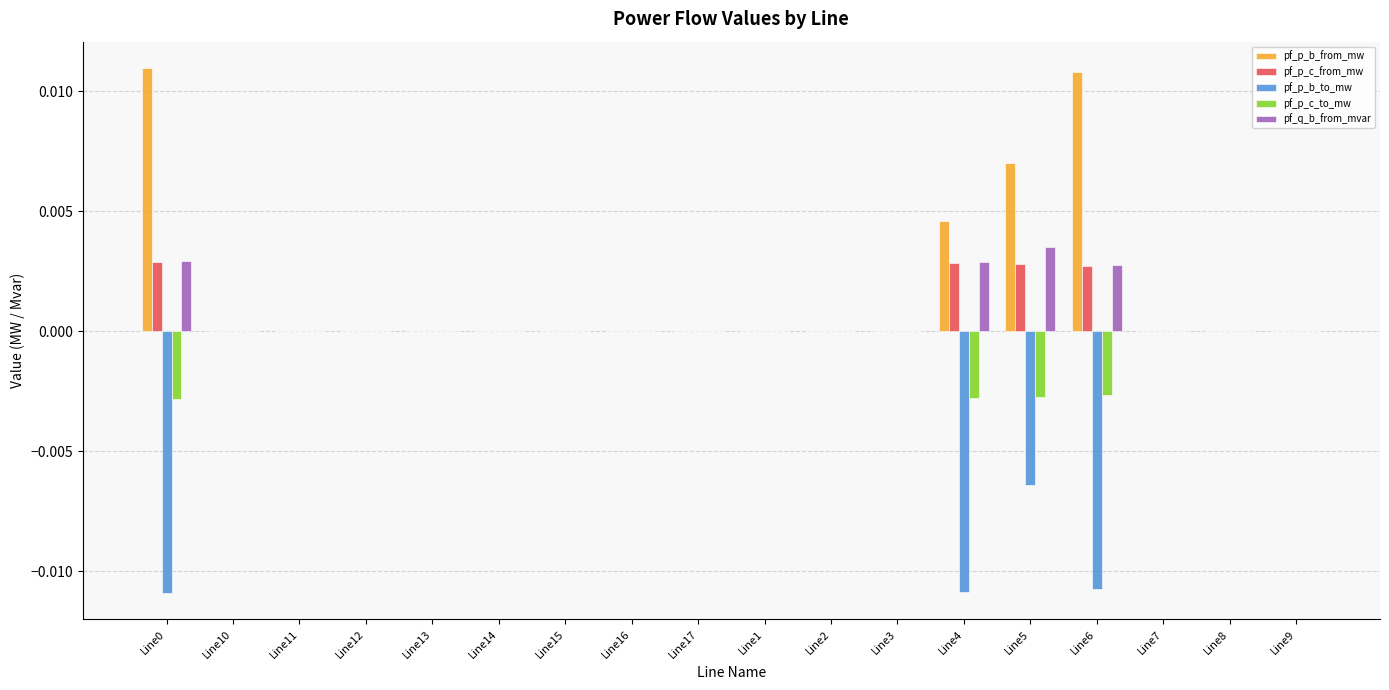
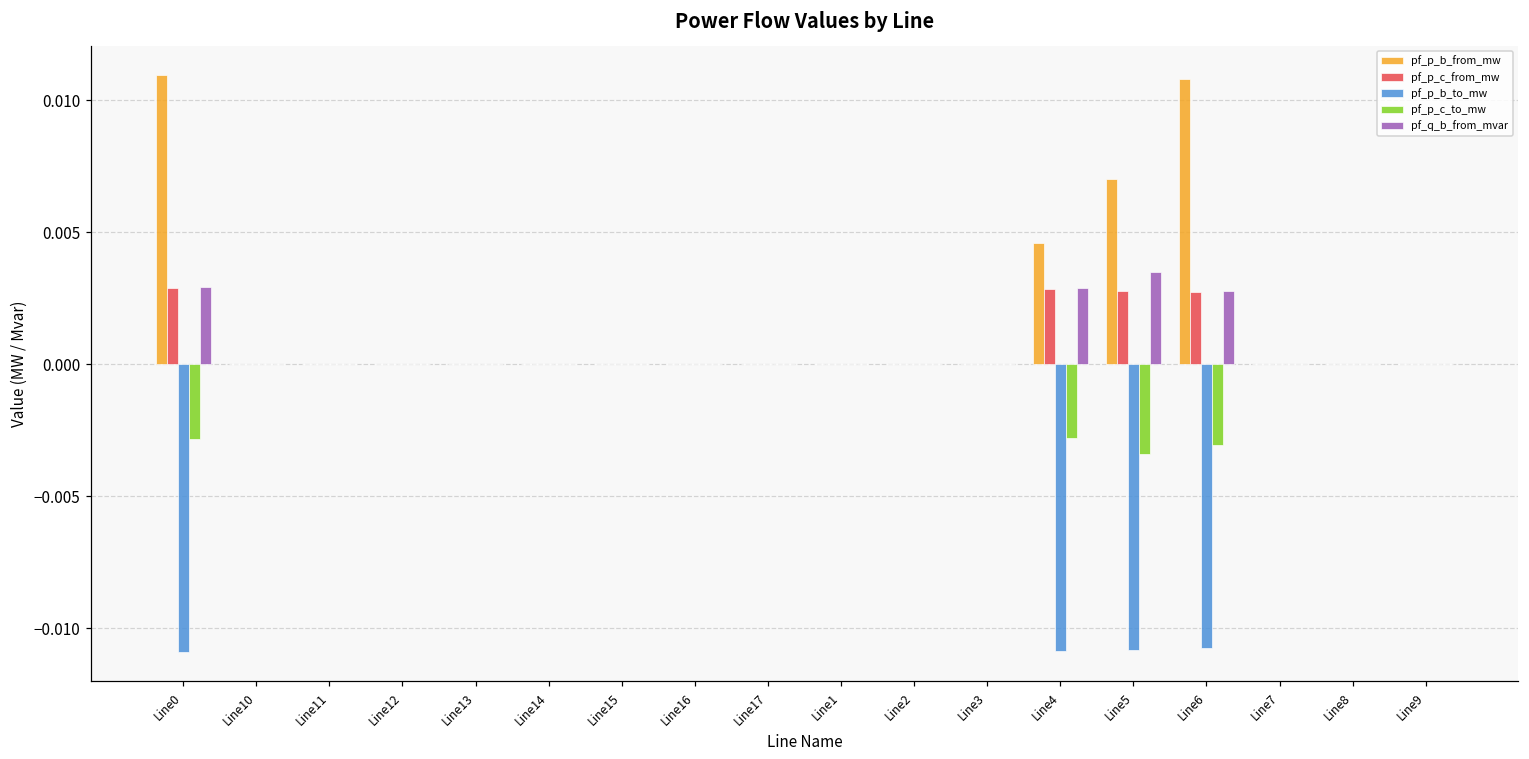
pf_p_b_to_mw, Line5: -0.0064 -> -0.0108
pf_p_c_to_mw, Line5: -0.0027 -> -0.0034
pf_p_c_to_mw, Line6: -0.0027 -> -0.0030
